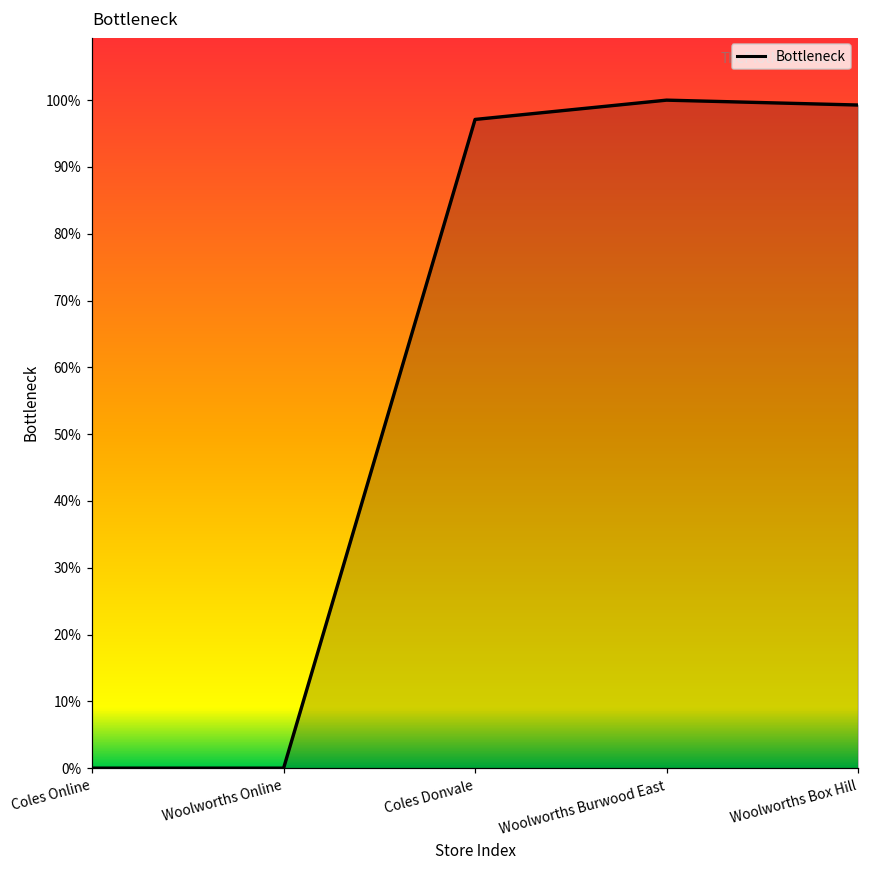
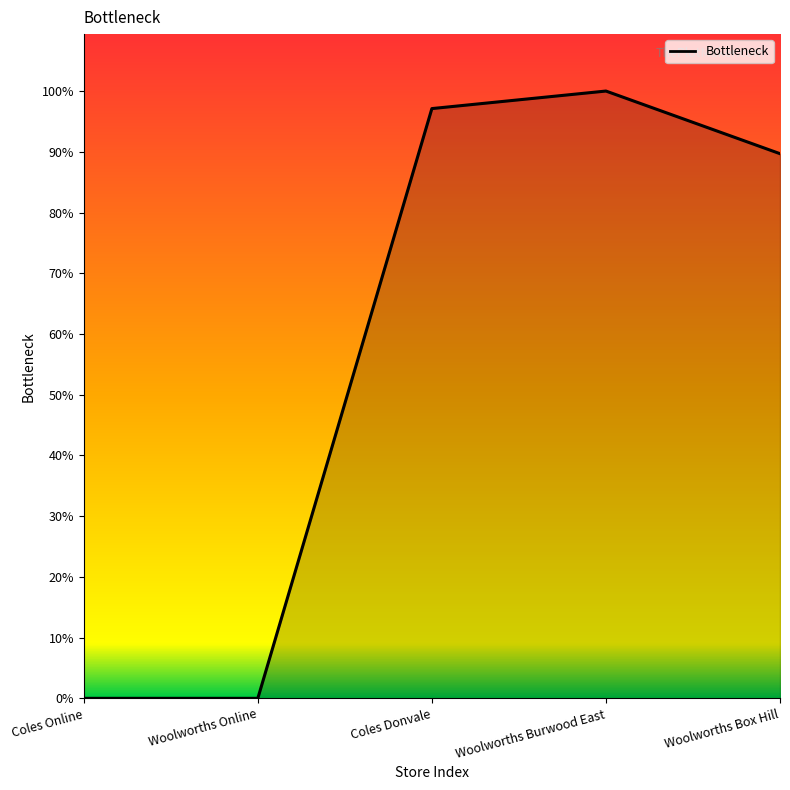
Woolworths Box Hill: 99% -> 90%
